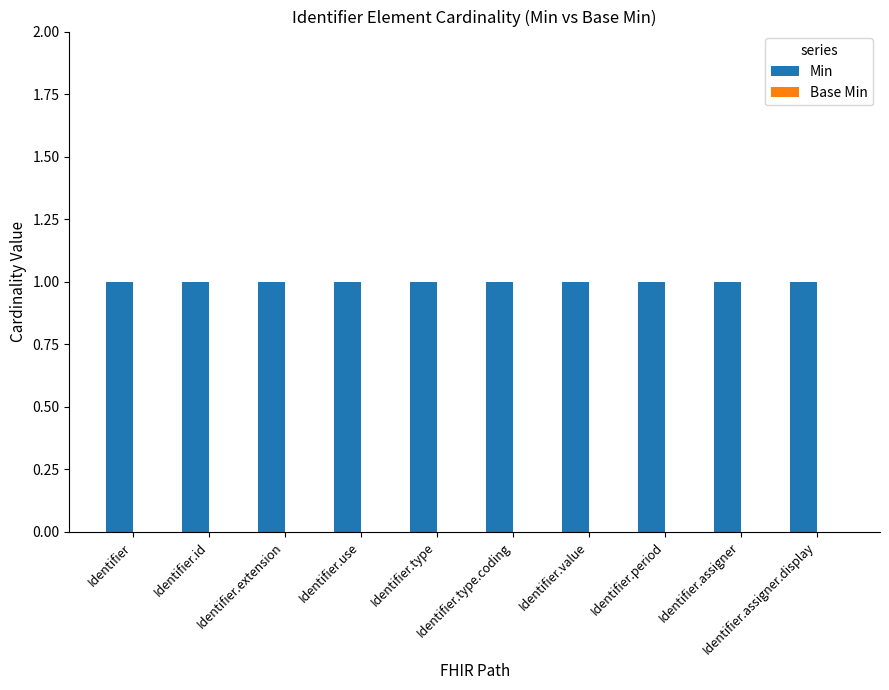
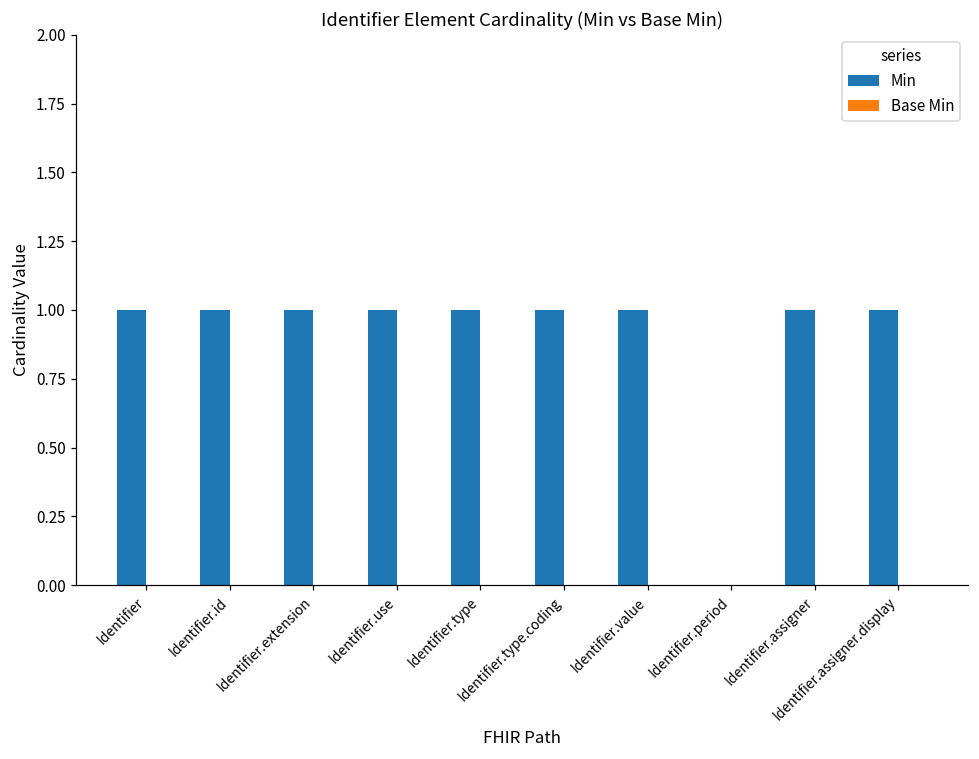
Min, Identifier.period: 1 -> 0
